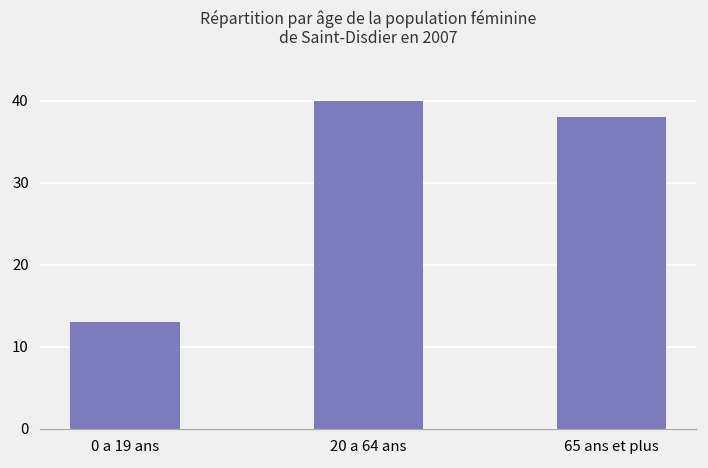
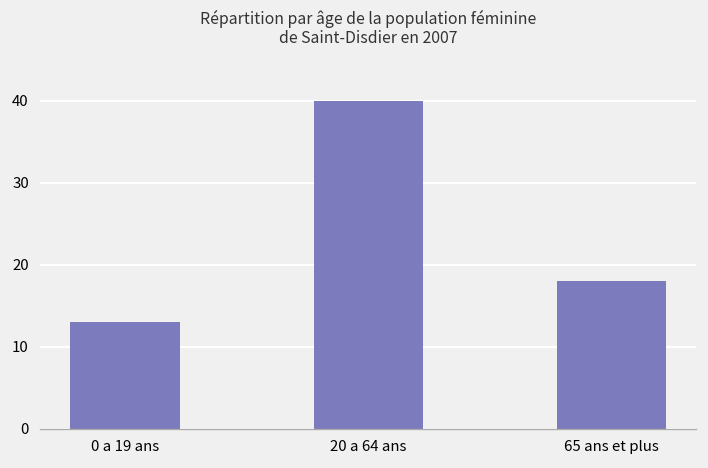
65 ans et plus: 38 -> 18
